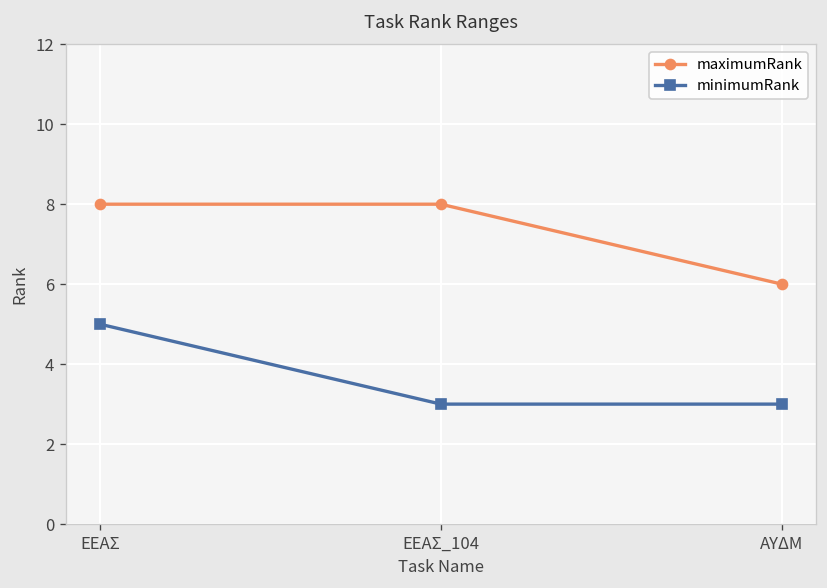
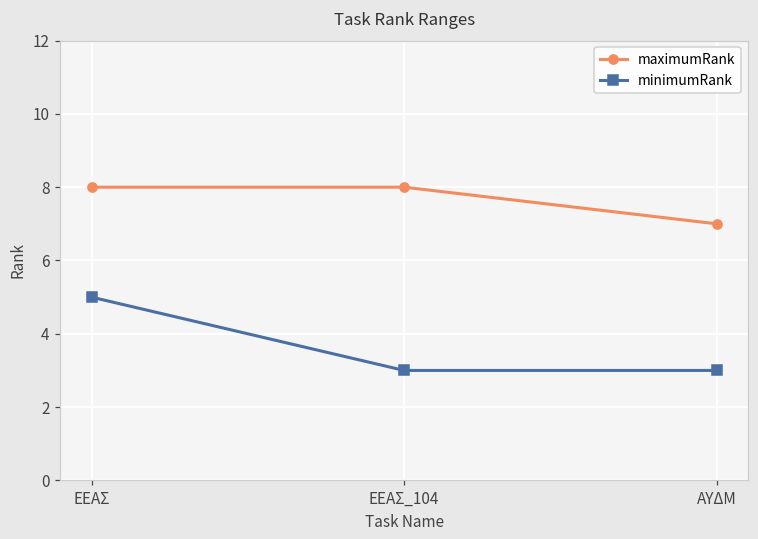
maximumRank, ΑΥΔΜ: 6 -> 7
